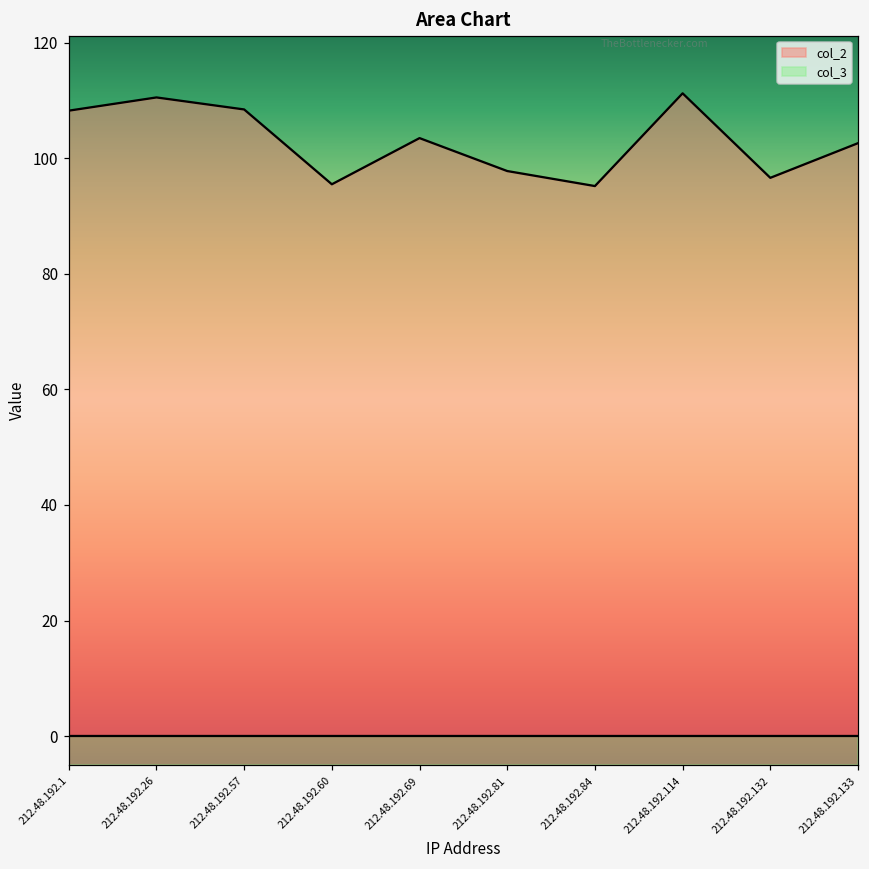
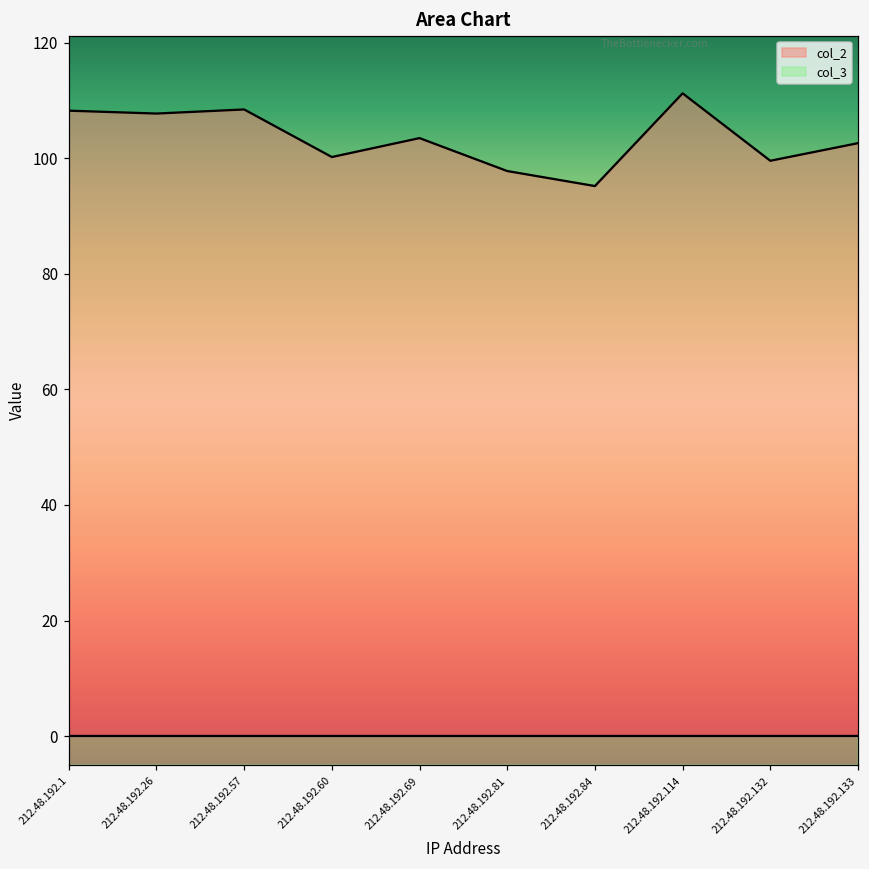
col_2, 212.48.192.26: 111 -> 108
col_2, 212.48.192.60: 96 -> 100
col_2, 212.48.192.132: 97 -> 100
